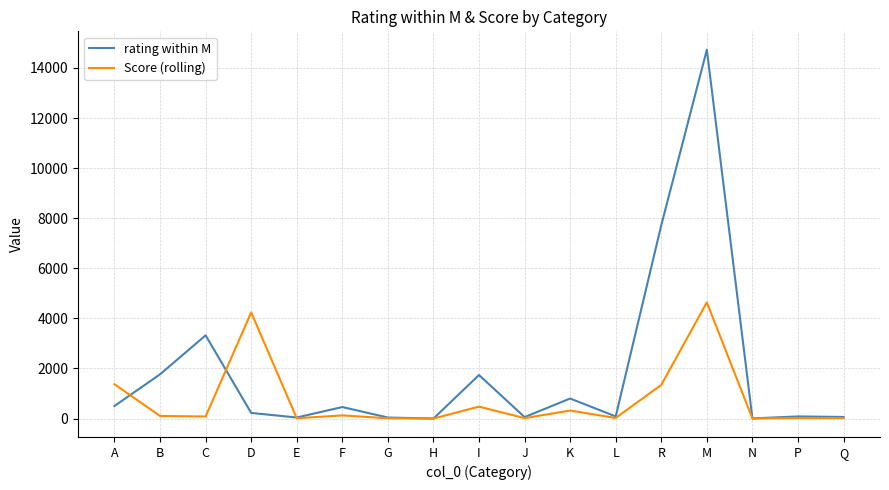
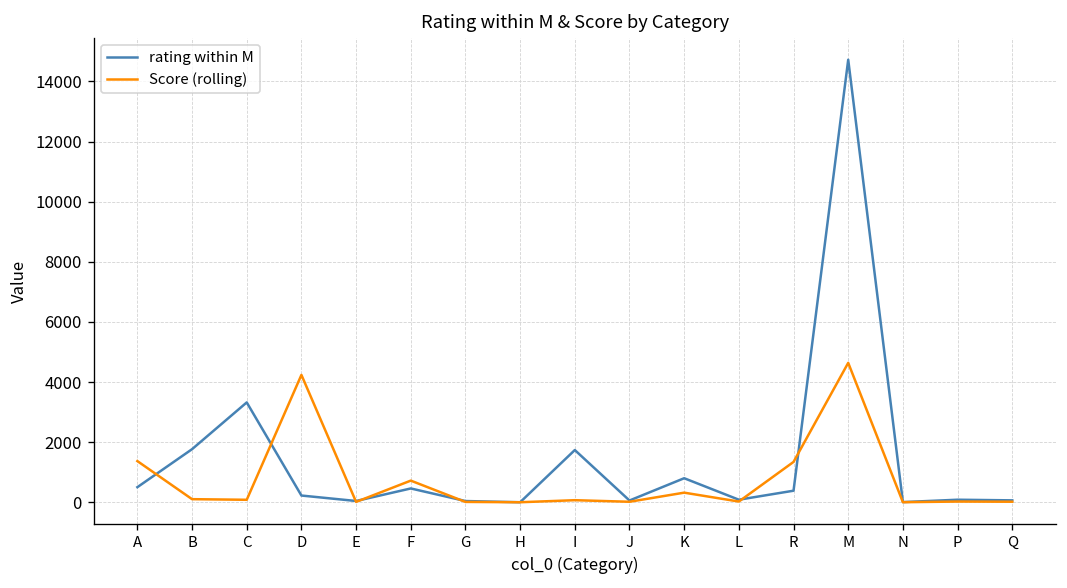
Score (rolling), F: 100 -> 700
Score (rolling), I: 500 -> 100
rating within M, R: 7700 -> 400
